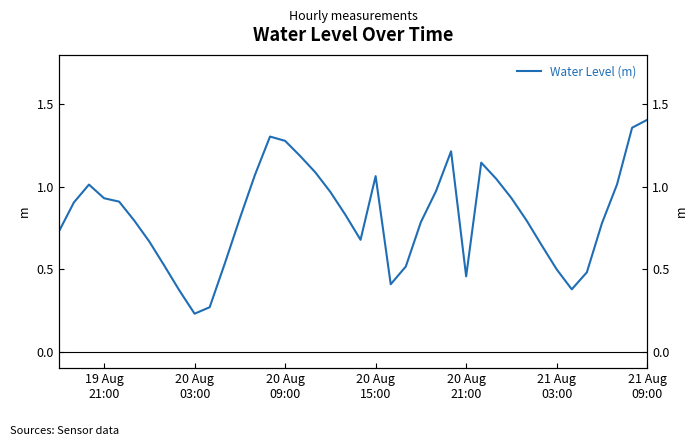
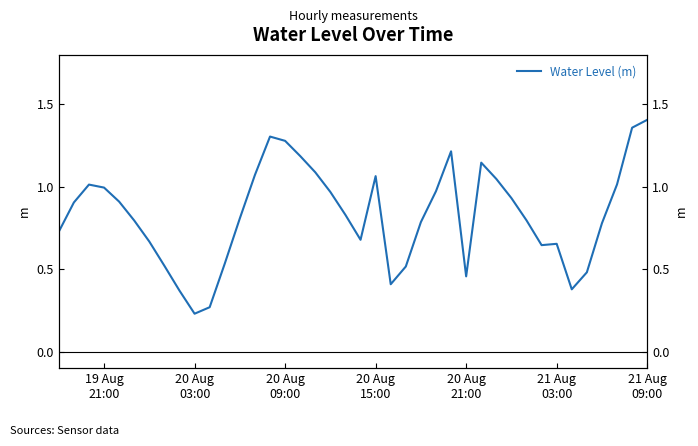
19 Aug 21:00: 0.93 -> 1.00
21 Aug 03:00: 0.50 -> 0.65
